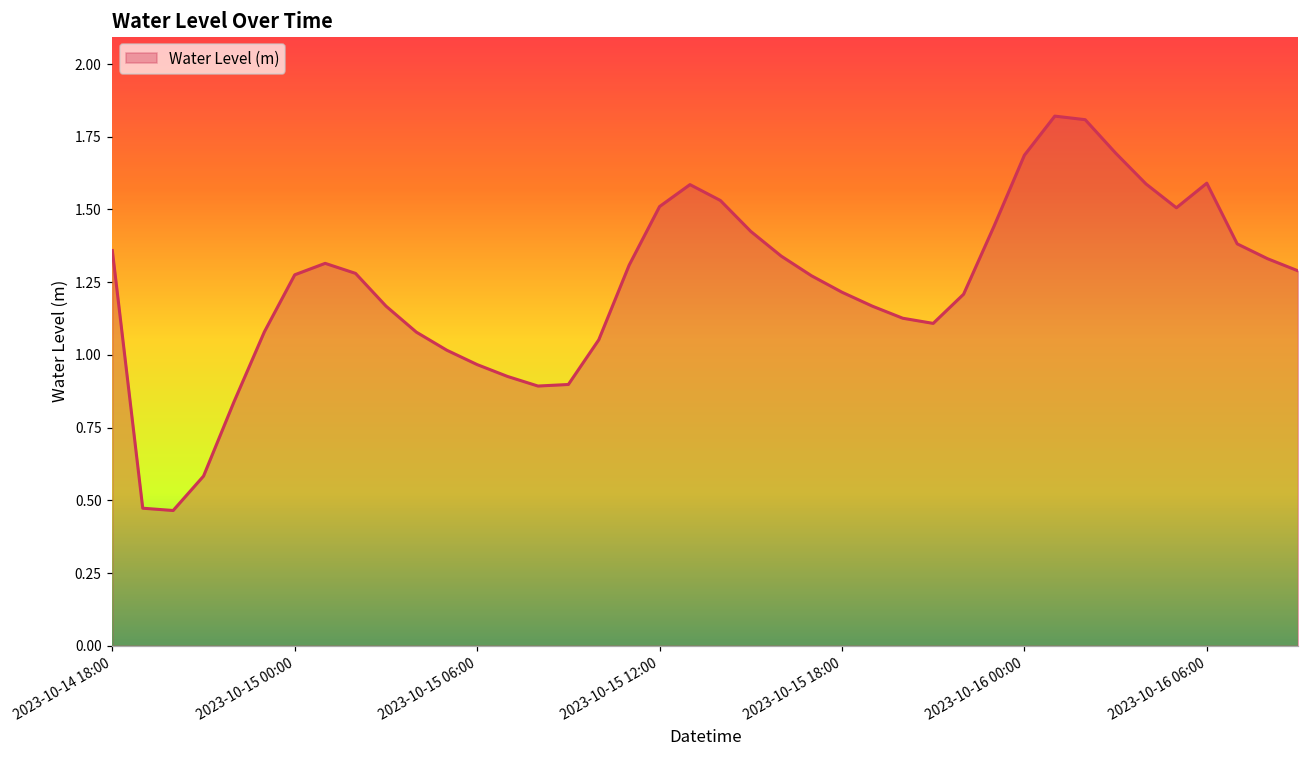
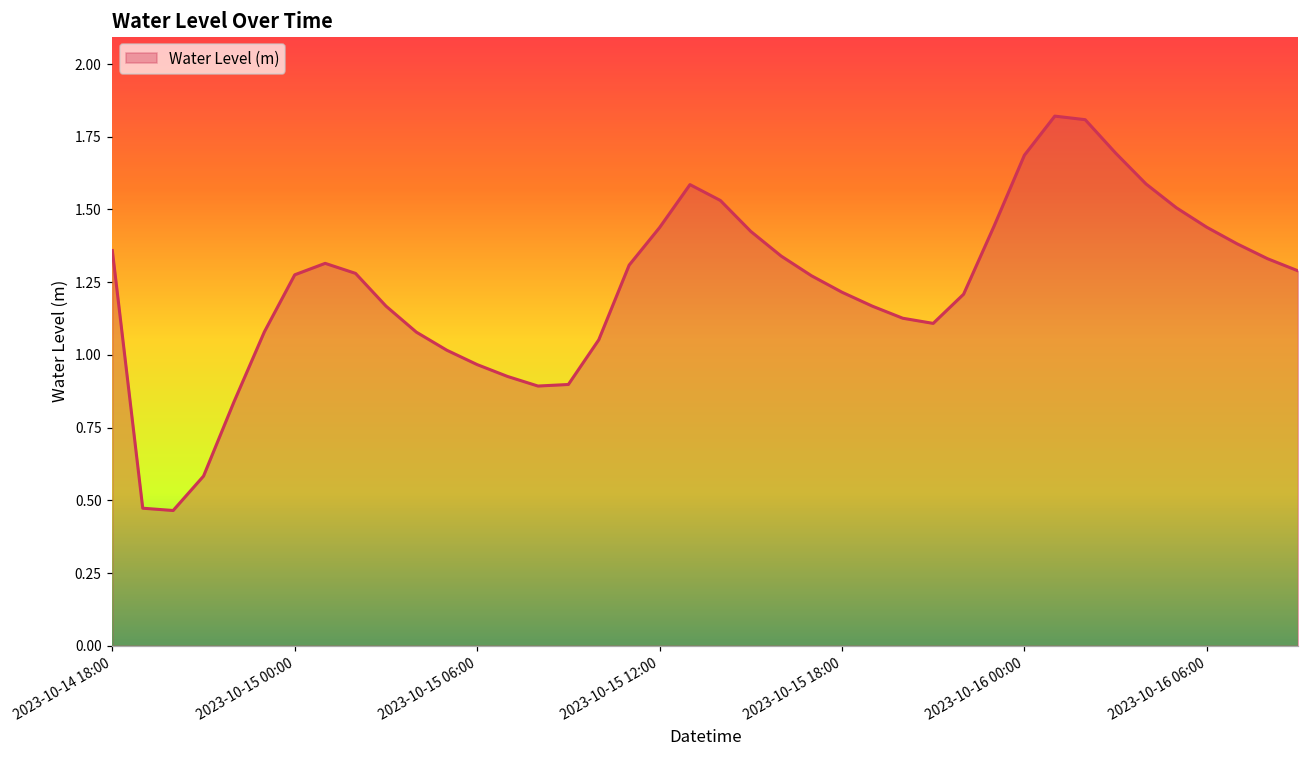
2023-10-15 12:00: 1.51 -> 1.44
2023-10-16 06:00: 1.59 -> 1.44
